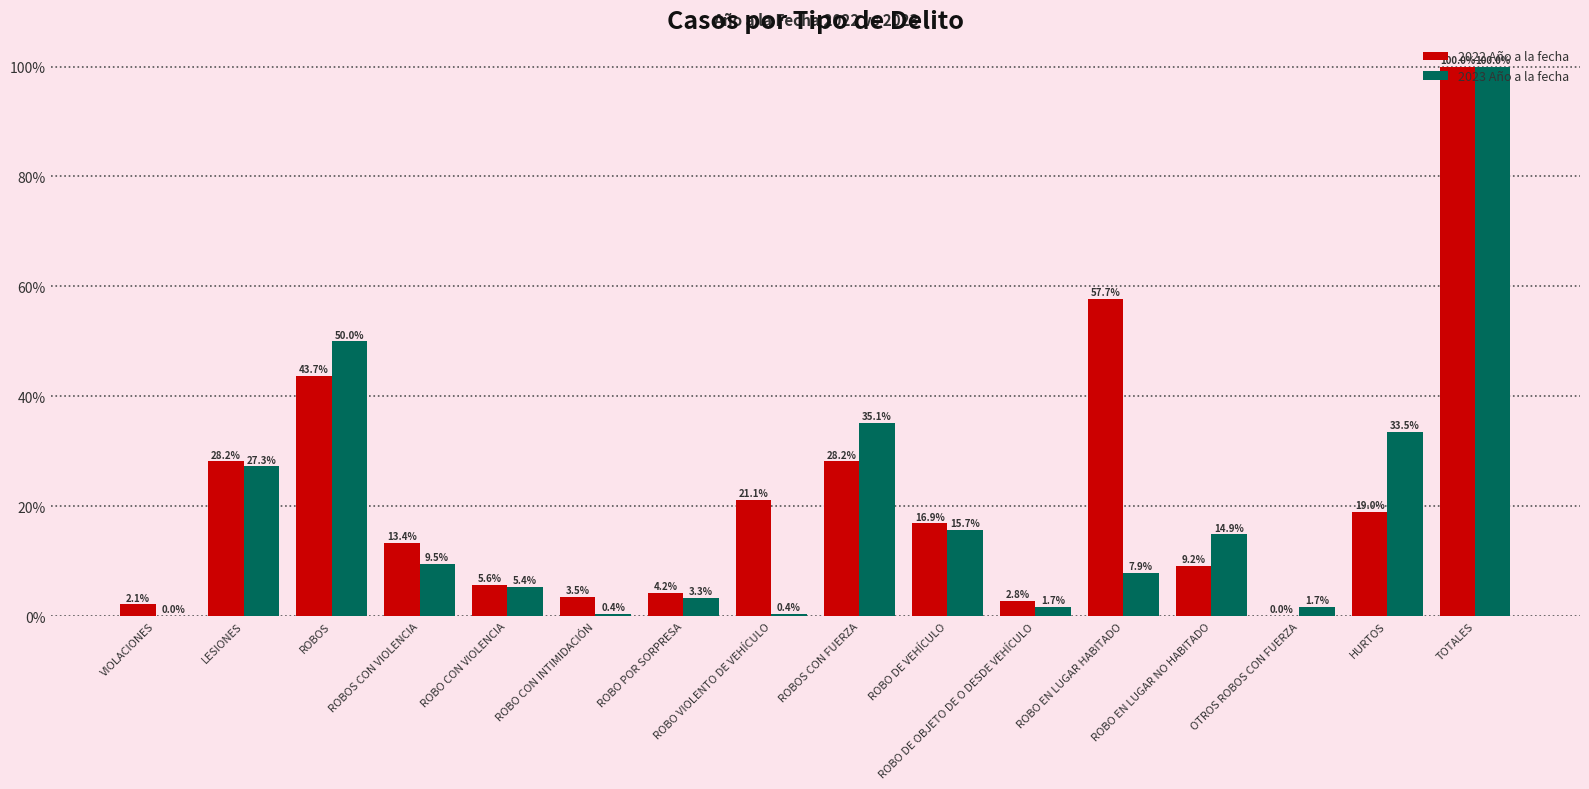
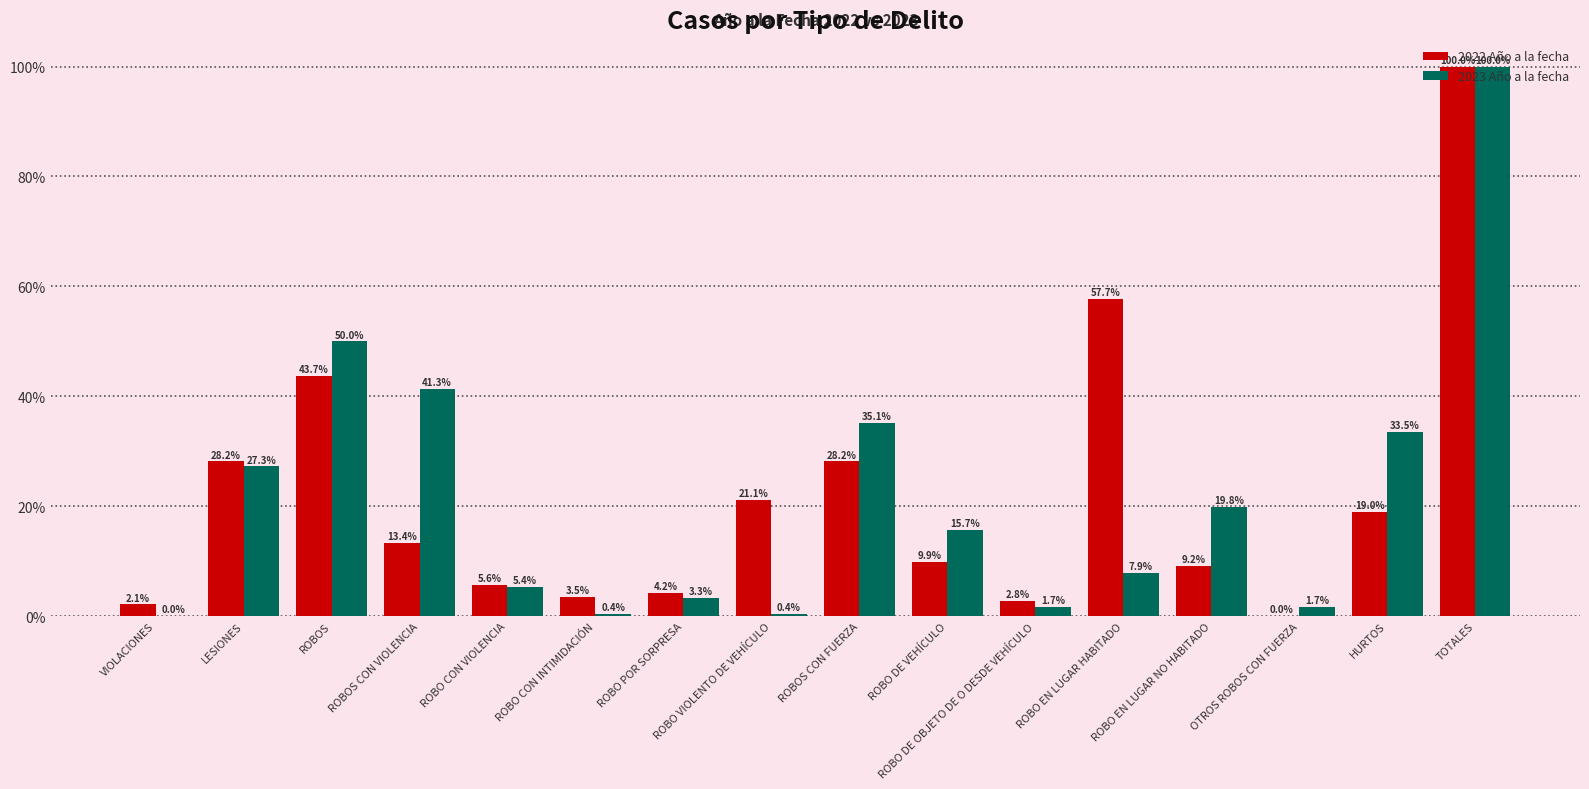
2023 Año a la fecha, ROBOS CON VIOLENCIA: 9.5% -> 41.3%
2022 Año a la fecha, ROBO DE VEHÍCULO: 16.9% -> 9.9%
2023 Año a la fecha, ROBO EN LUGAR NO HABITADO: 14.9% -> 19.8%
